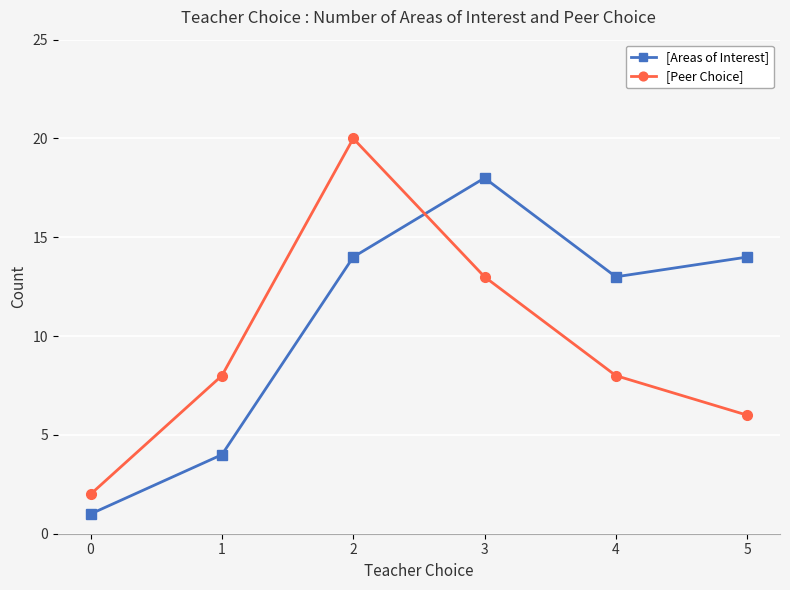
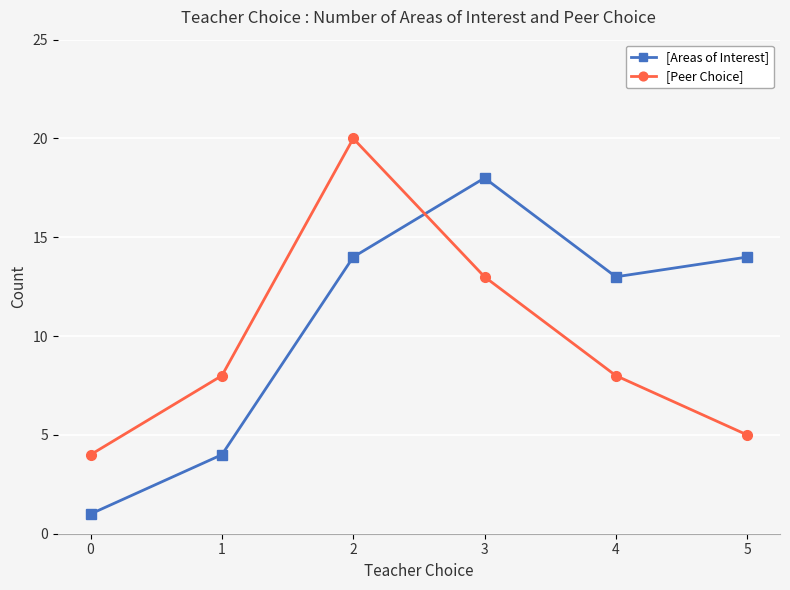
[Peer Choice], 0: 2 -> 4
[Peer Choice], 5: 6 -> 5
